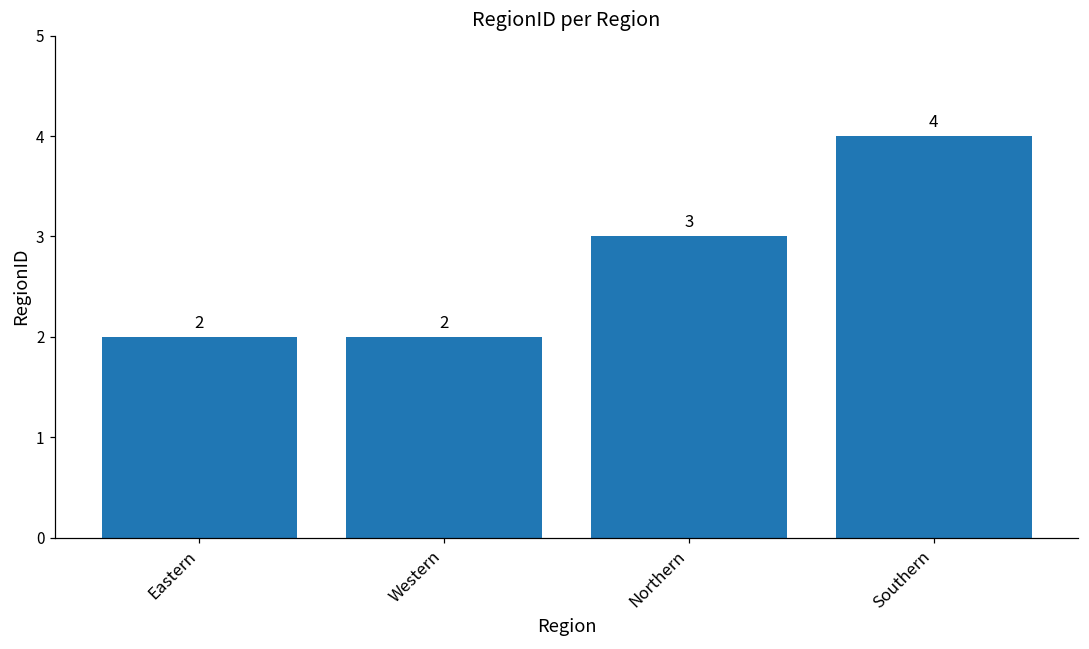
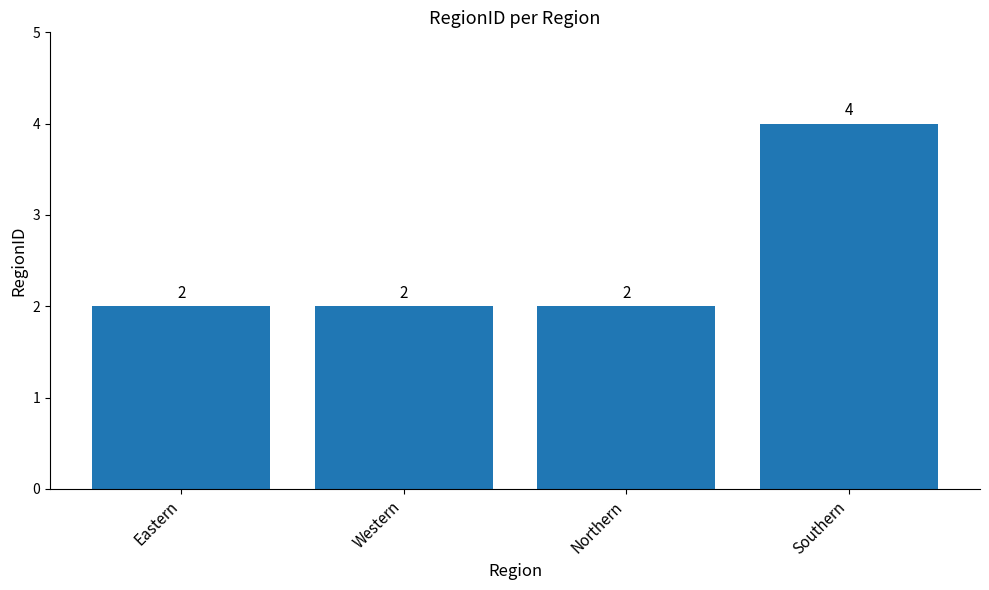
Northern: 3 -> 2
